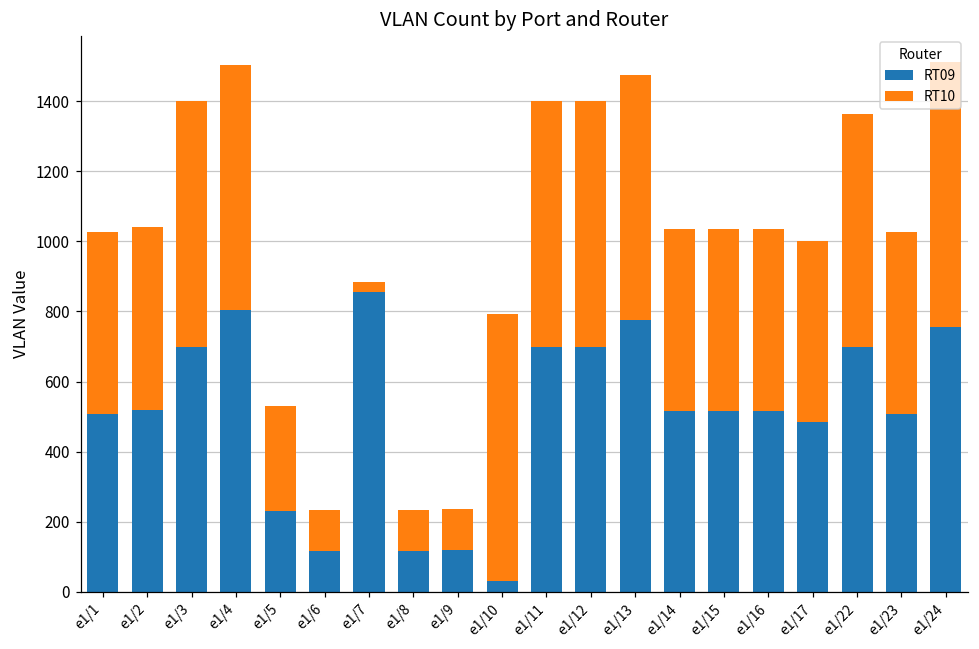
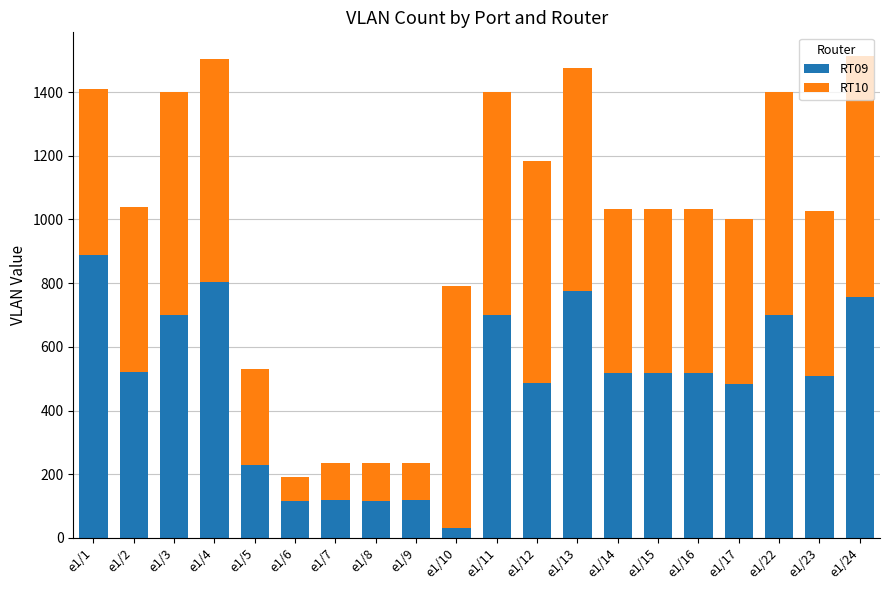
RT09, e1/1: 510 -> 890
RT10, e1/6: 120 -> 80
RT09, e1/7: 860 -> 120
RT10, e1/7: 30 -> 120
RT09, e1/12: 700 -> 490
RT10, e1/22: 670 -> 700
